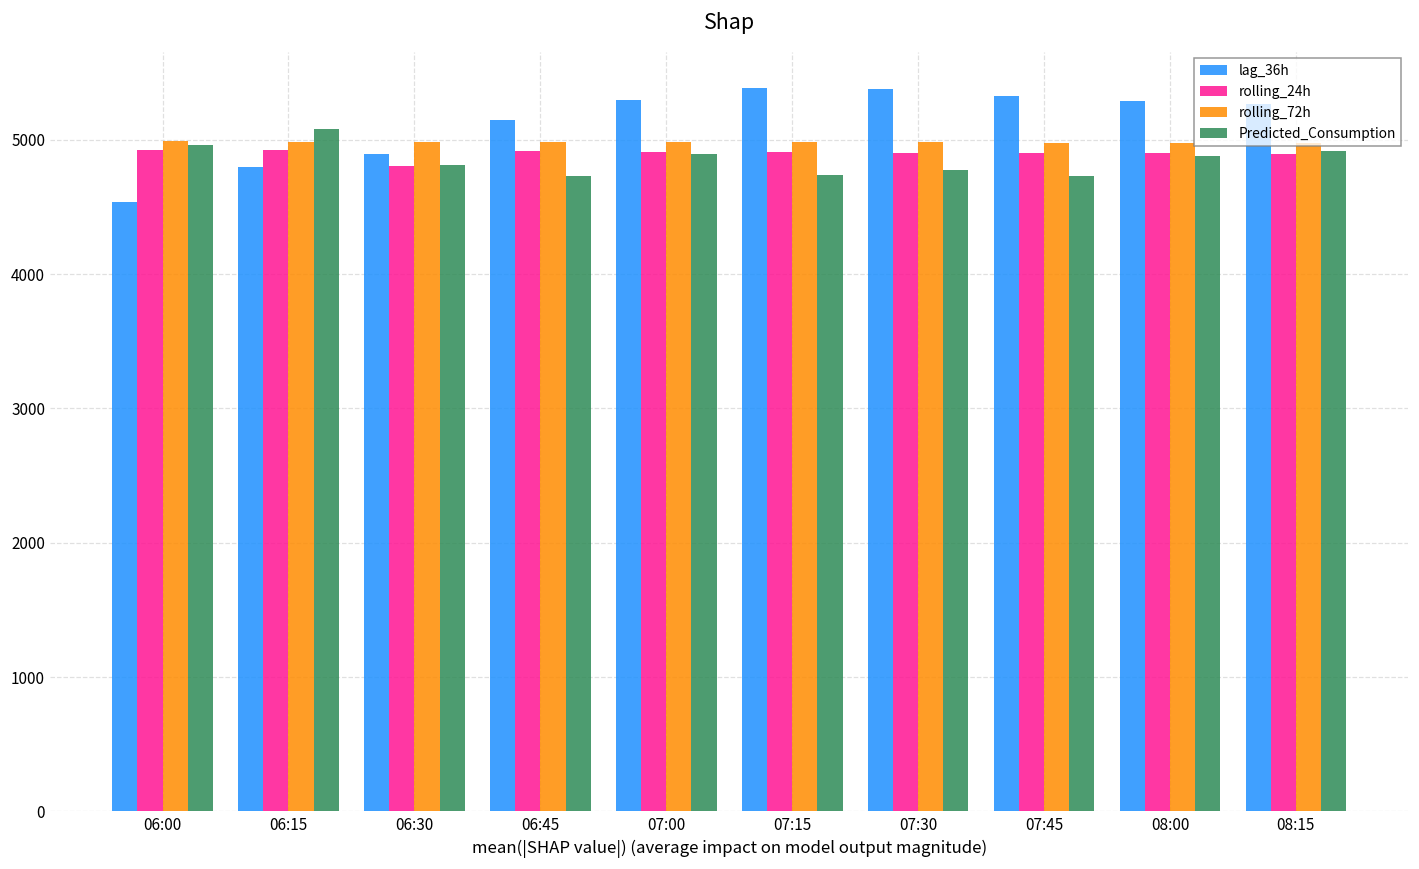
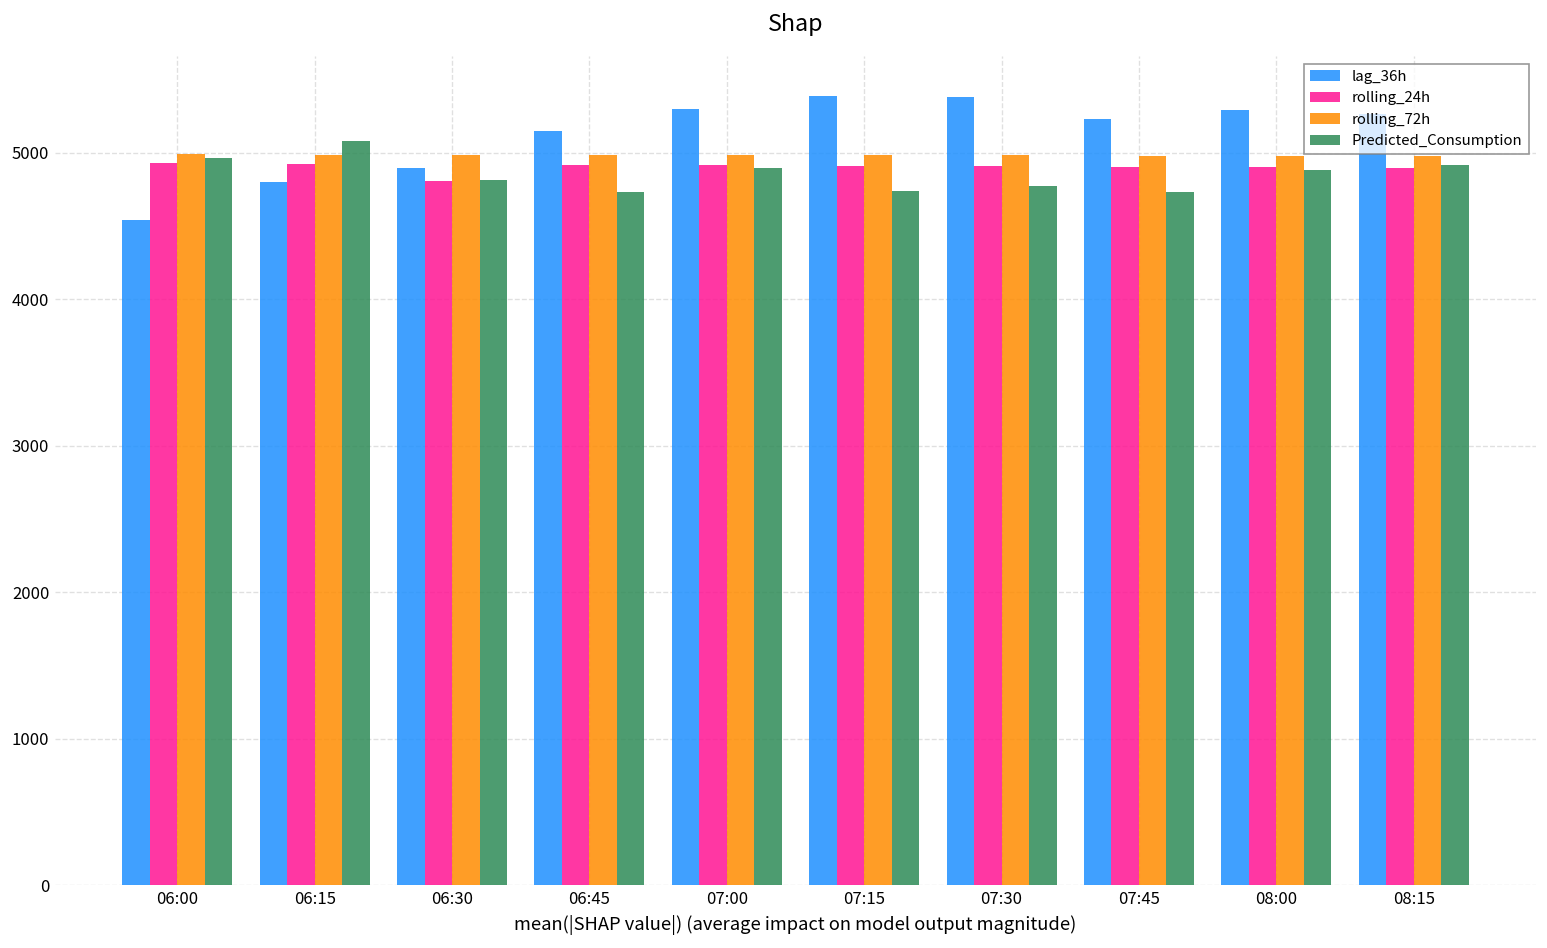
lag_36h, 07:45: 5330 -> 5230
